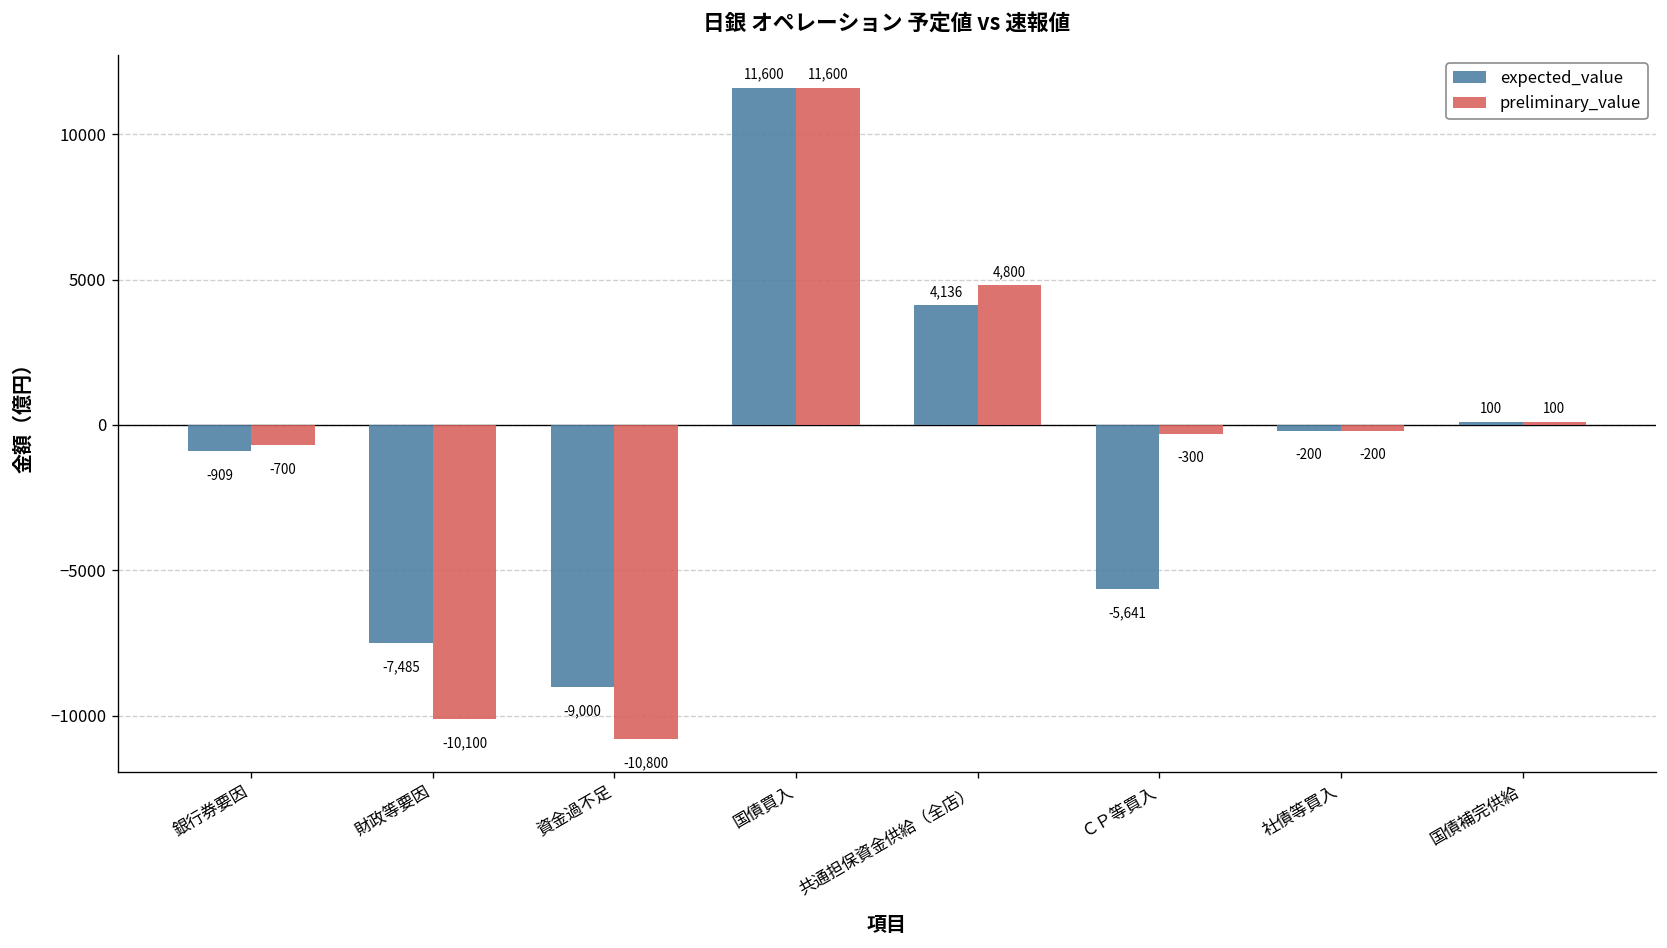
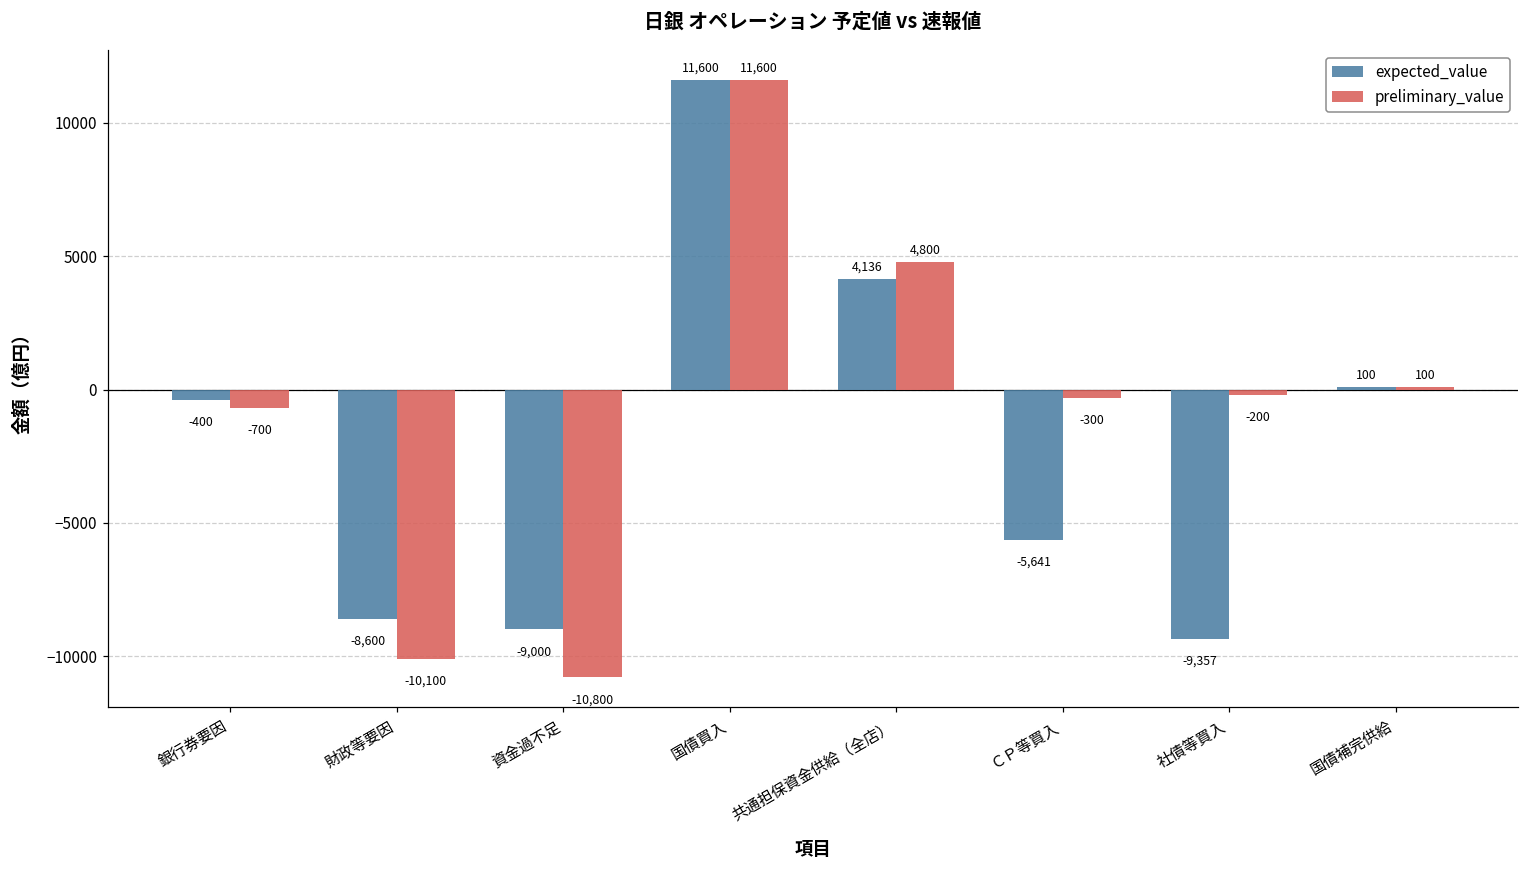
expected_value, 銀行券要因: -909 -> -400
expected_value, 財政等要因: -7,485 -> -8,600
expected_value, 社債等買入: -200 -> -9,357
